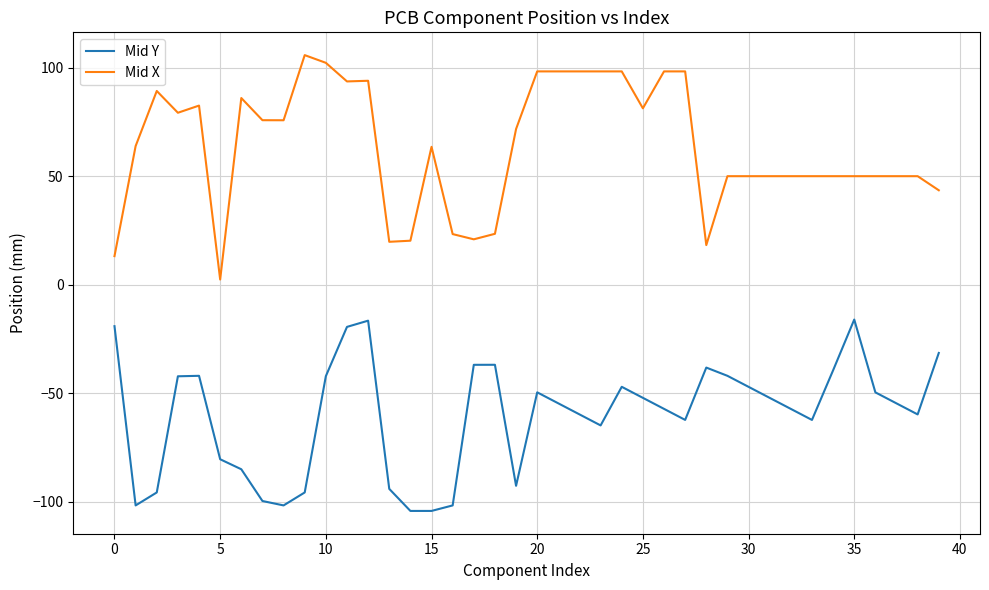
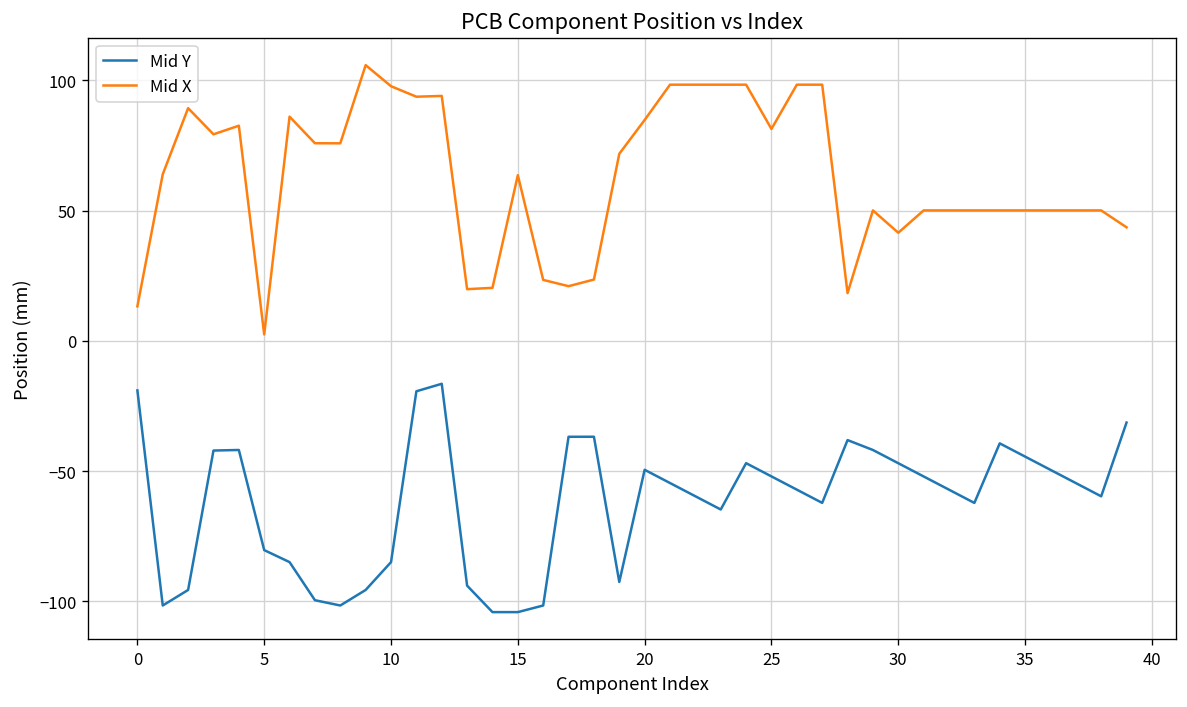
Mid Y, 10: -42 -> -85
Mid X, 10: 102 -> 98
Mid X, 20: 98 -> 85
Mid X, 30: 50 -> 41
Mid Y, 35: -16 -> -44
